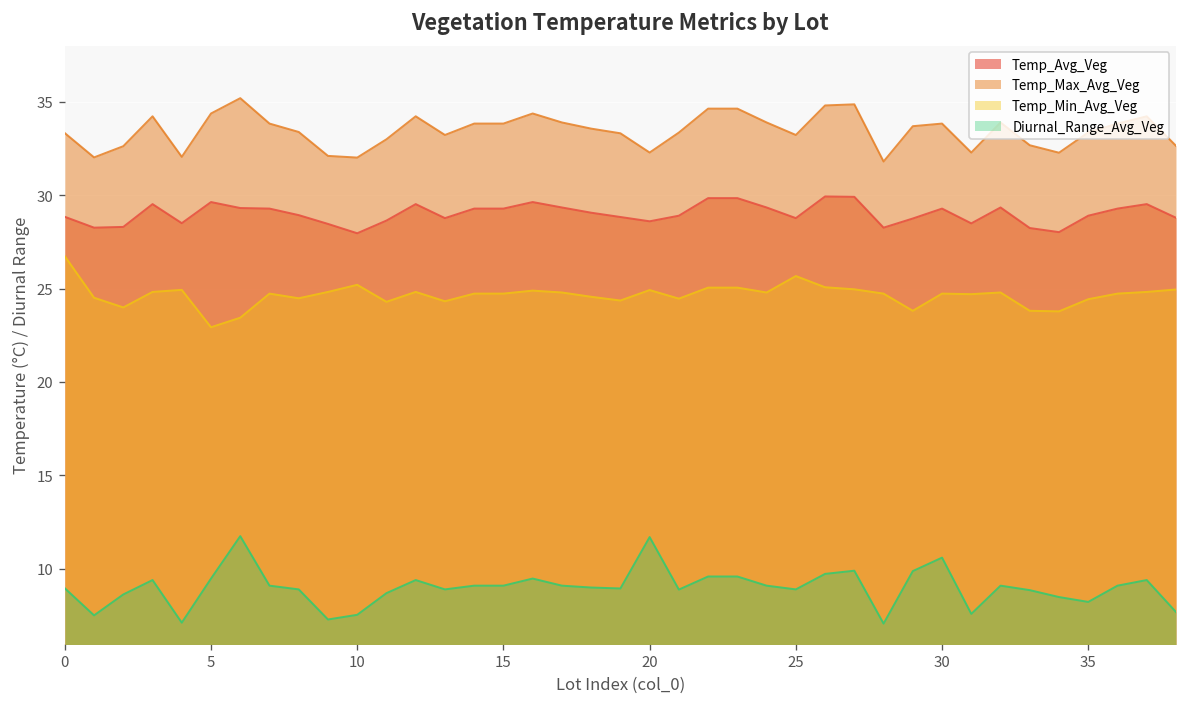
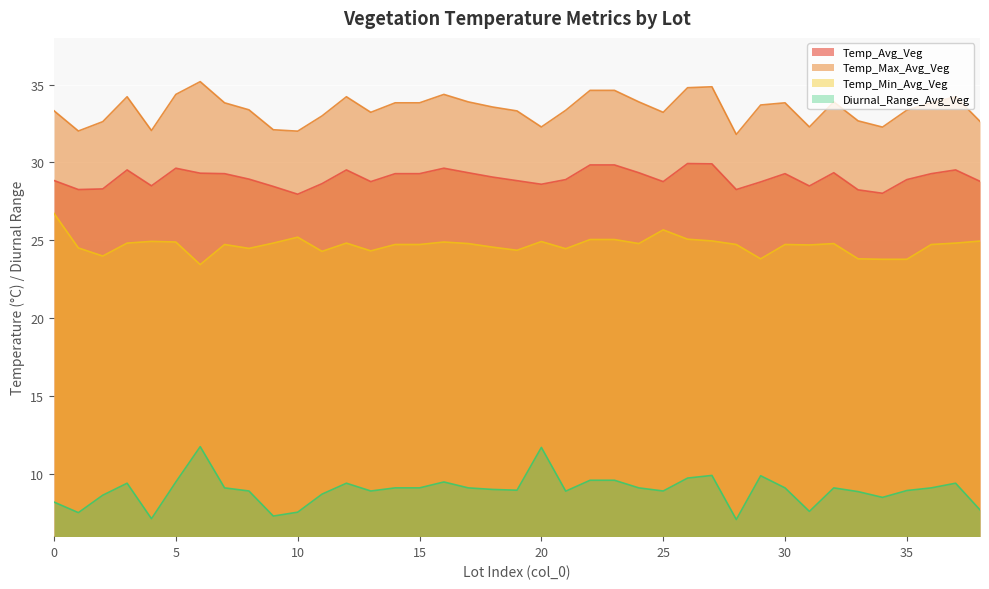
Diurnal_Range_Avg_Veg, 0: 9.0 -> 8.2
Temp_Min_Avg_Veg, 5: 22.9 -> 24.9
Diurnal_Range_Avg_Veg, 30: 10.6 -> 9.1
Temp_Min_Avg_Veg, 35: 24.4 -> 23.8
Diurnal_Range_Avg_Veg, 35: 8.2 -> 8.9
